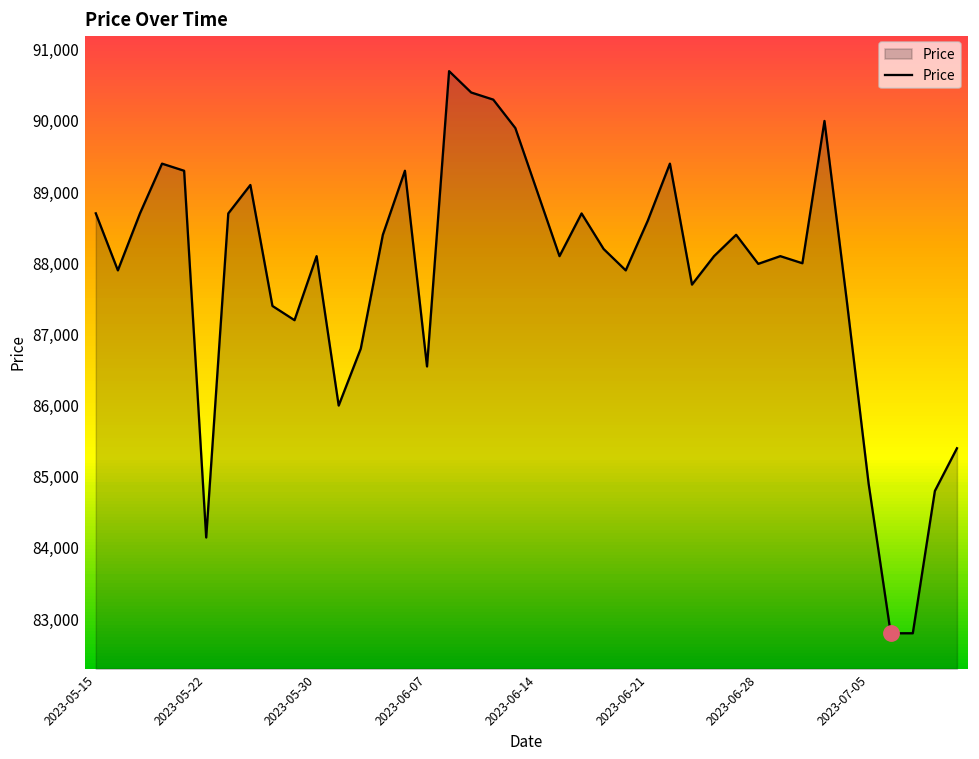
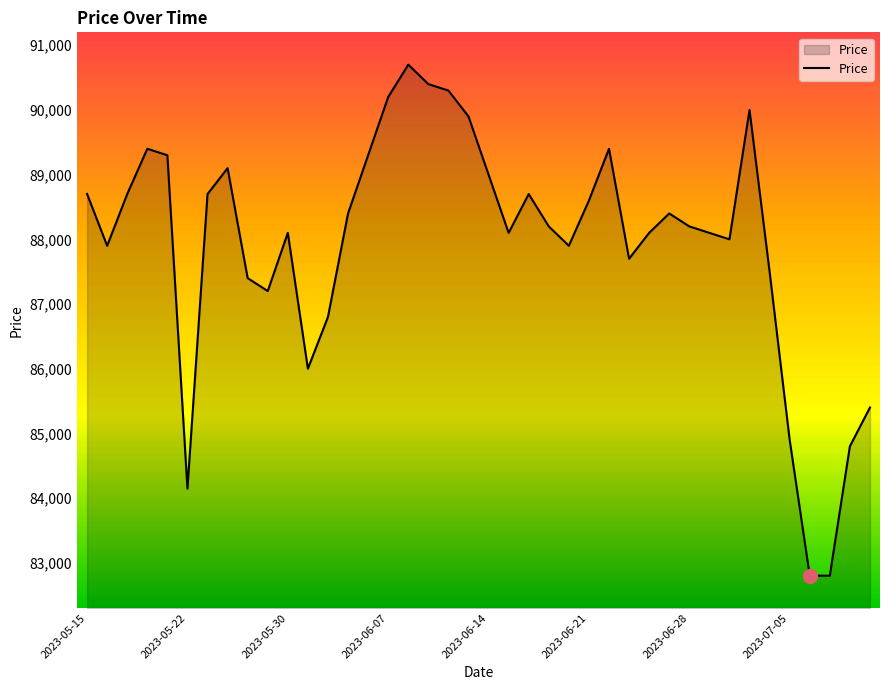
Price, 2023-06-07: 86,500 -> 90,200
Price, 2023-06-28: 88,000 -> 88,200
